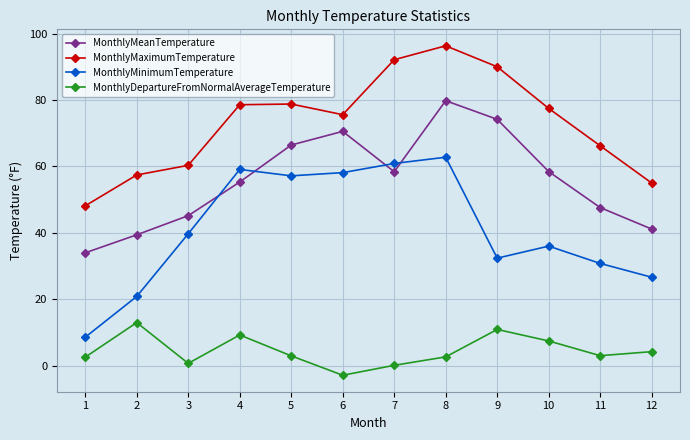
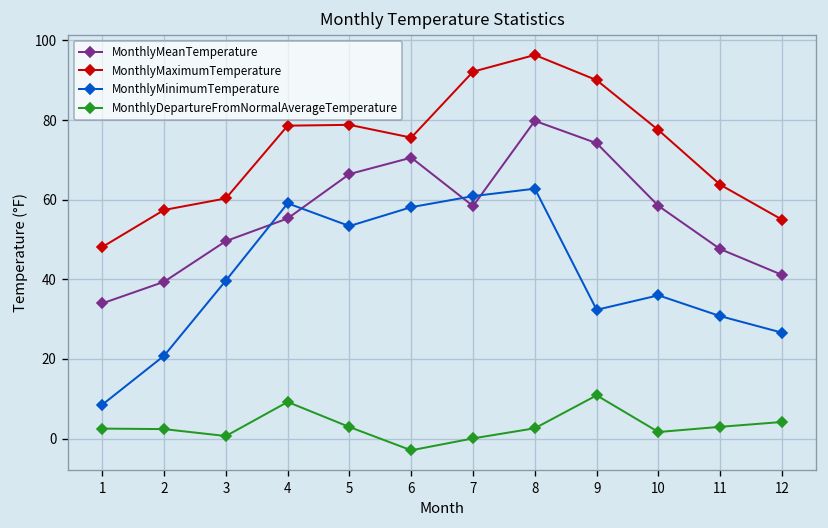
MonthlyDepartureFromNormalAverageTemperature, 2: 13 -> 2
MonthlyMeanTemperature, 3: 45 -> 50
MonthlyMinimumTemperature, 5: 57 -> 53
MonthlyDepartureFromNormalAverageTemperature, 10: 7 -> 2
MonthlyMaximumTemperature, 11: 66 -> 64
